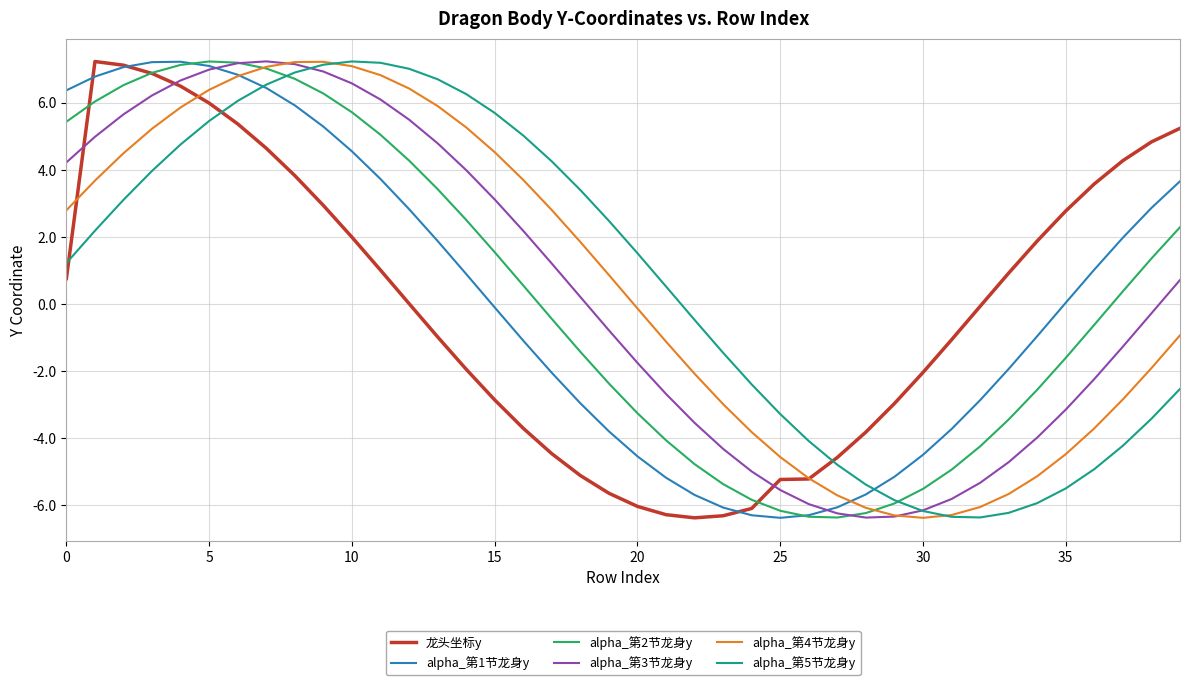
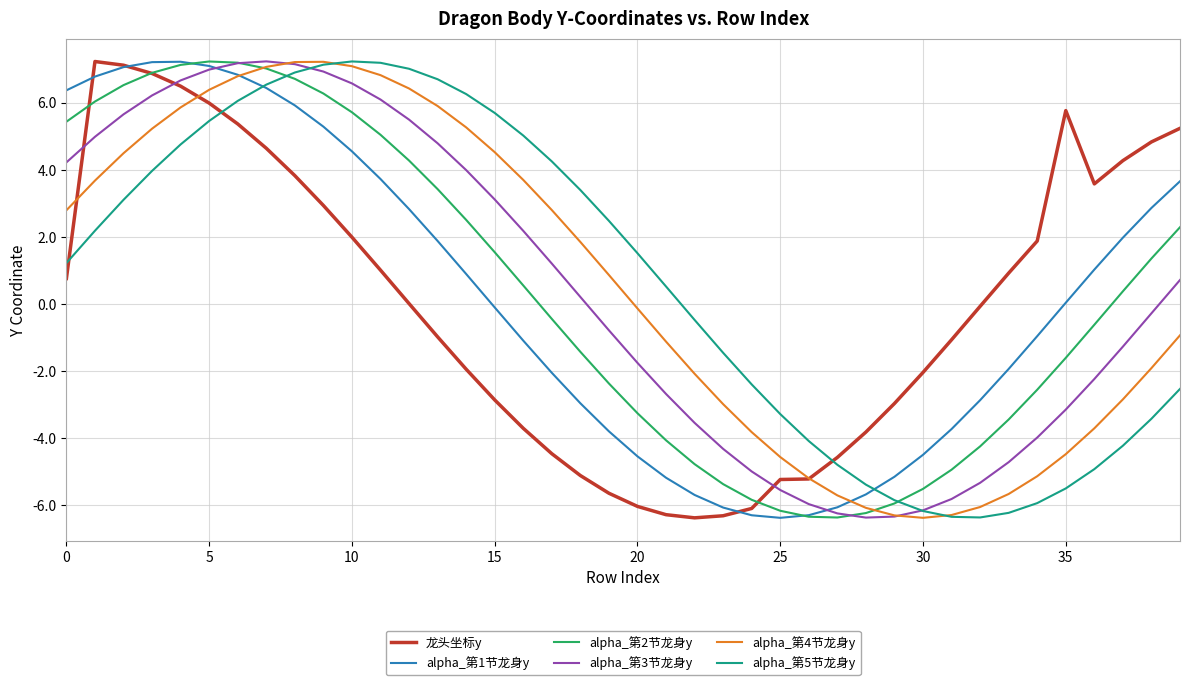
龙头坐标y, 35: 2.8 -> 5.8
